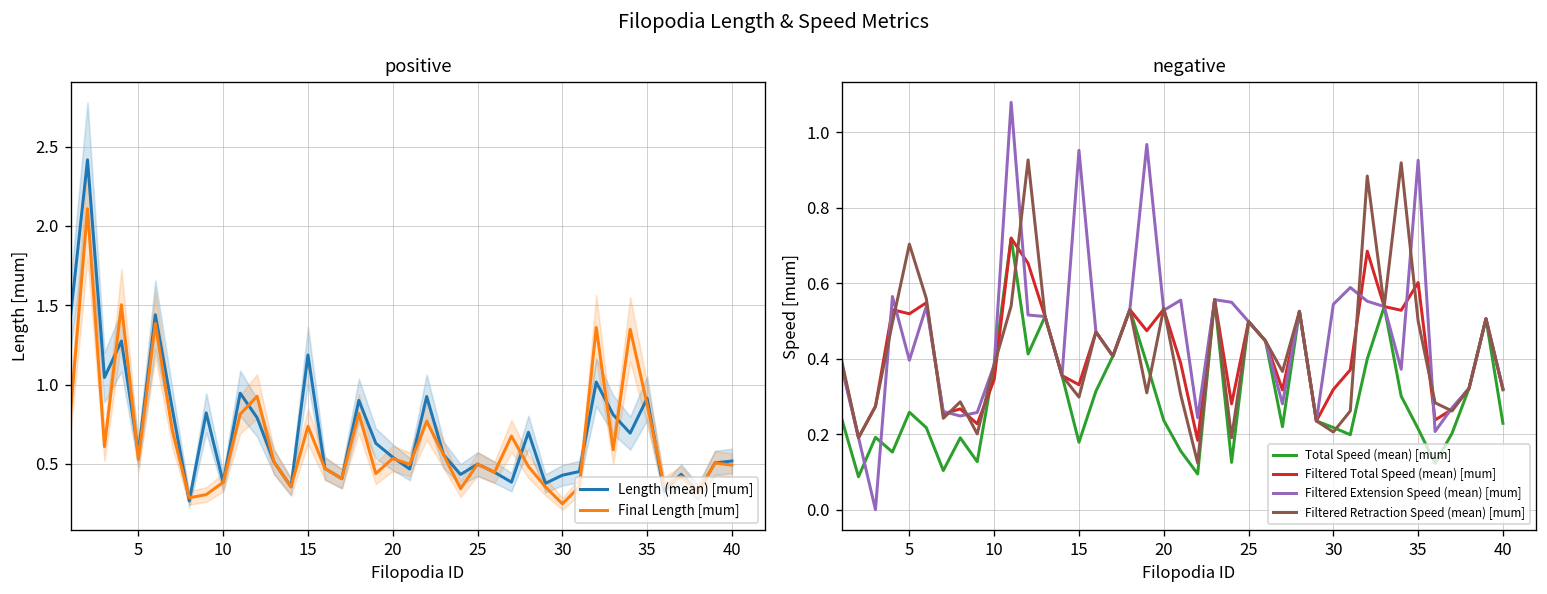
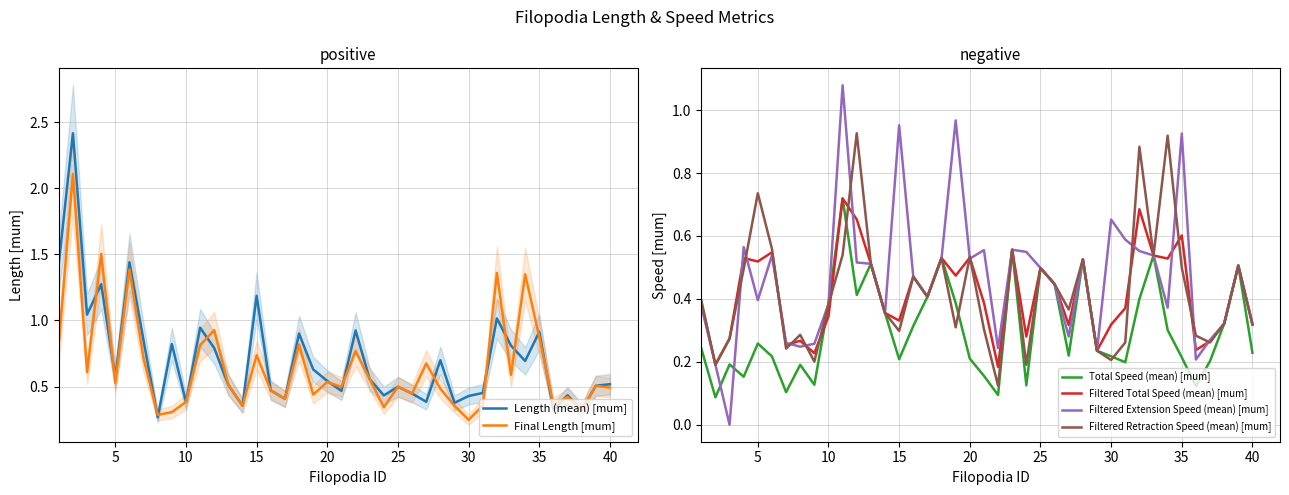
negative, Filtered Retraction Speed (mean) [mum], 5: 0.70 -> 0.74
negative, Total Speed (mean) [mum], 15: 0.18 -> 0.21
negative, Total Speed (mean) [mum], 20: 0.24 -> 0.21
negative, Filtered Extension Speed (mean) [mum], 30: 0.54 -> 0.65
